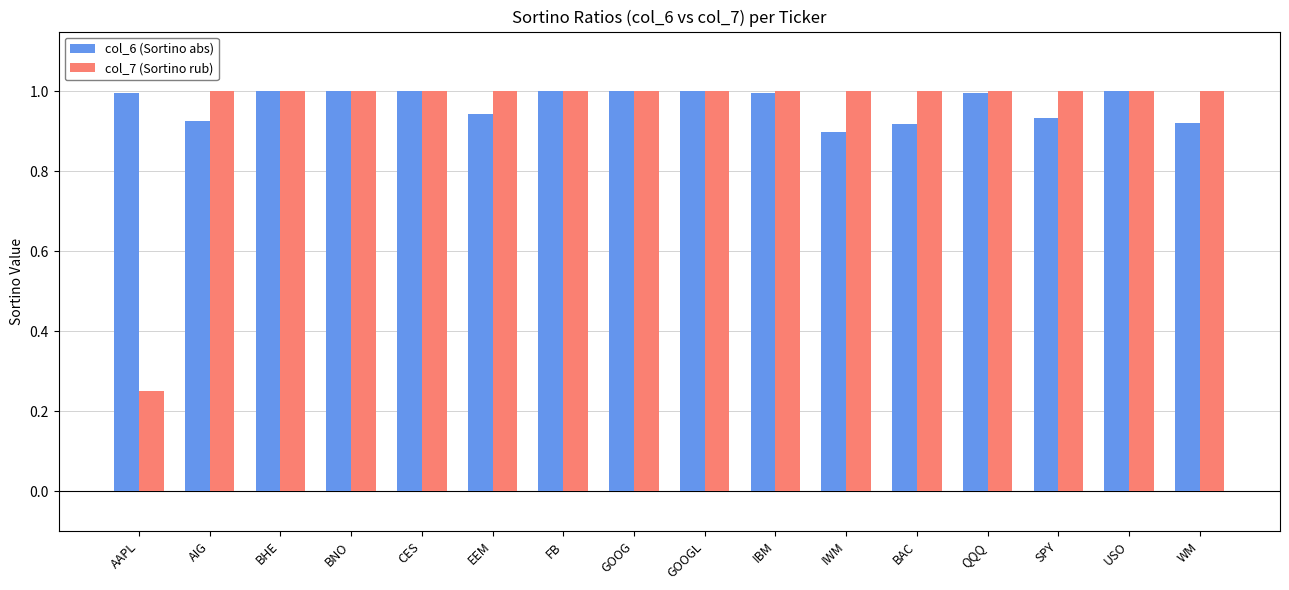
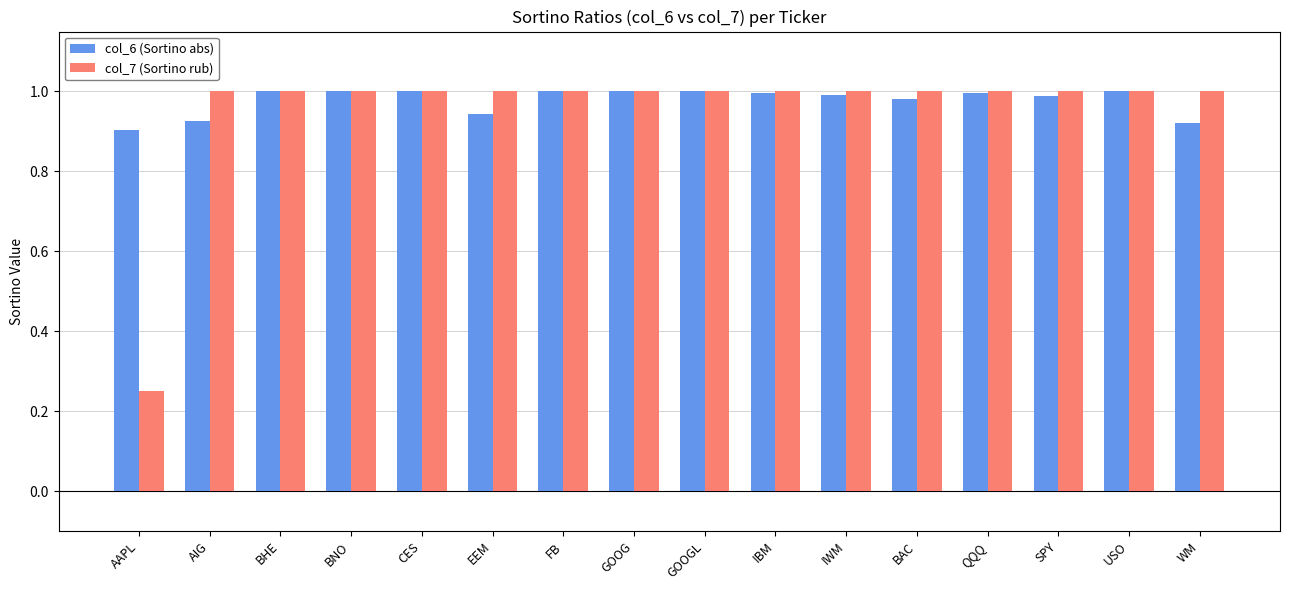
col_6 (Sortino abs), AAPL: 0.99 -> 0.90
col_6 (Sortino abs), IWM: 0.90 -> 0.99
col_6 (Sortino abs), BAC: 0.92 -> 0.98
col_6 (Sortino abs), SPY: 0.93 -> 0.99
